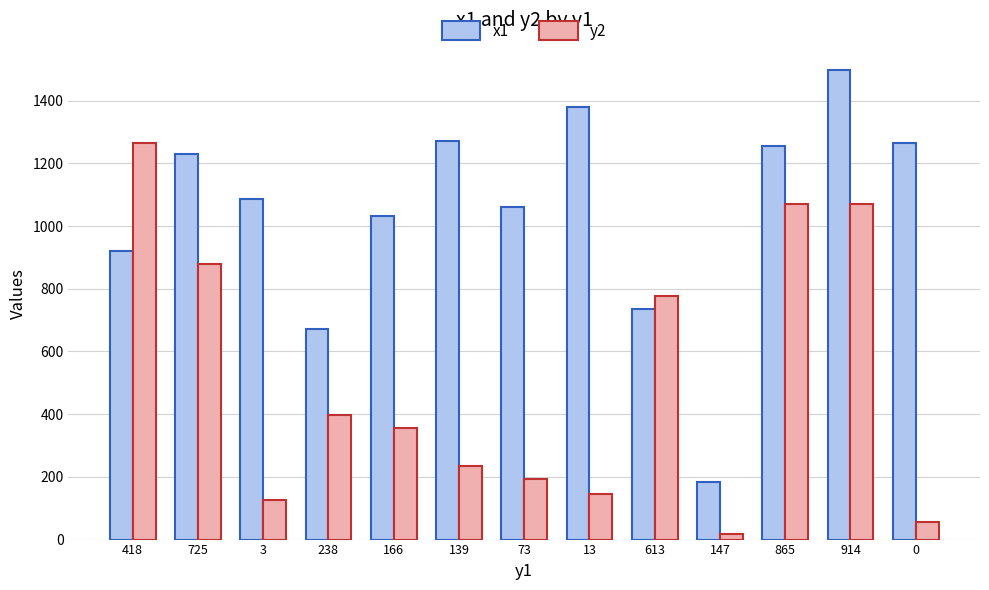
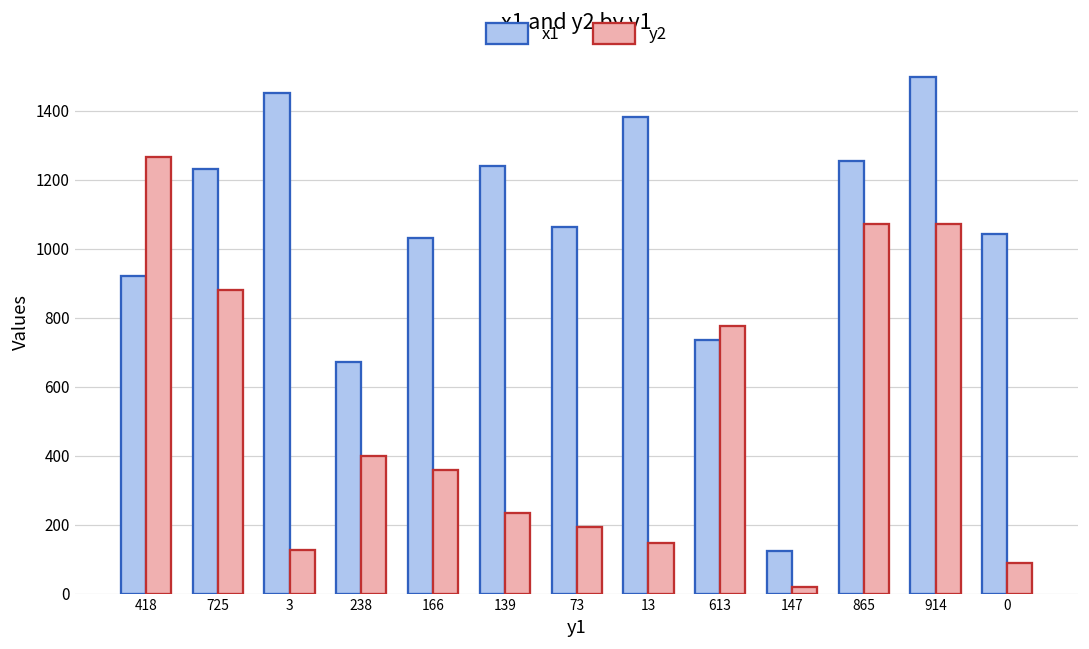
x1, 3: 1090 -> 1450
x1, 139: 1270 -> 1240
x1, 147: 180 -> 120
x1, 0: 1270 -> 1040
y2, 0: 60 -> 90
